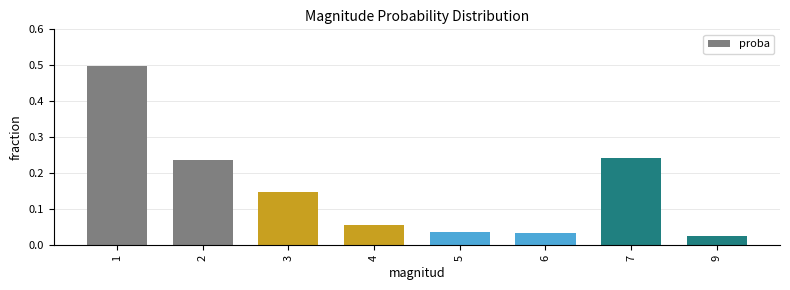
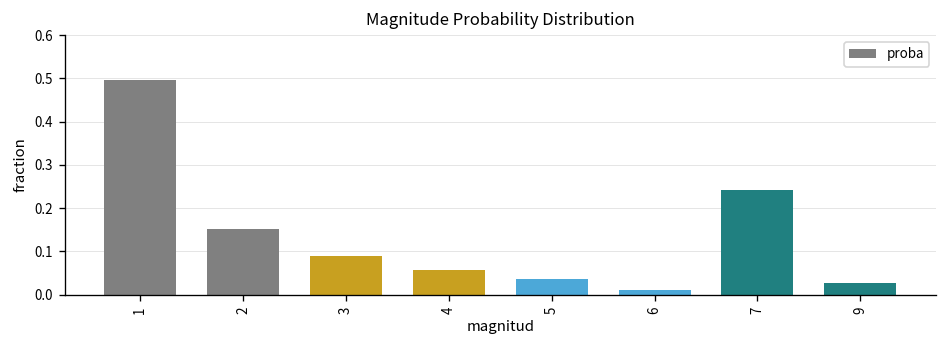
2: 0.24 -> 0.15
3: 0.15 -> 0.09
6: 0.03 -> 0.01
